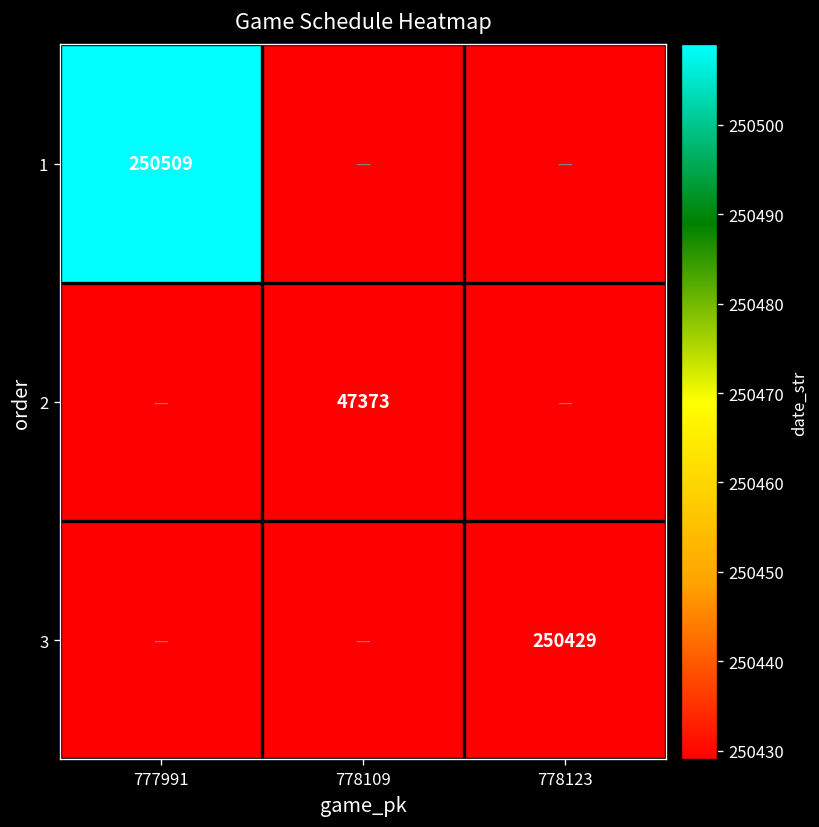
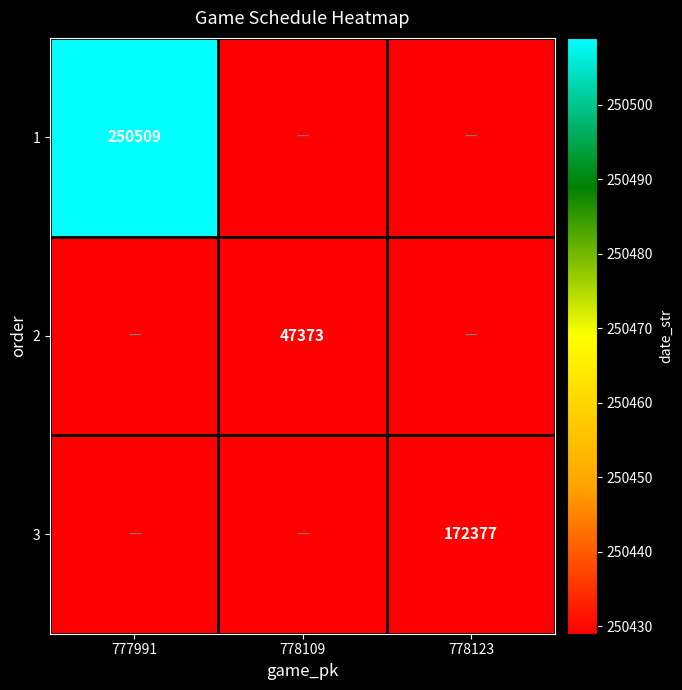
3, 778123: 250429 -> 172377
